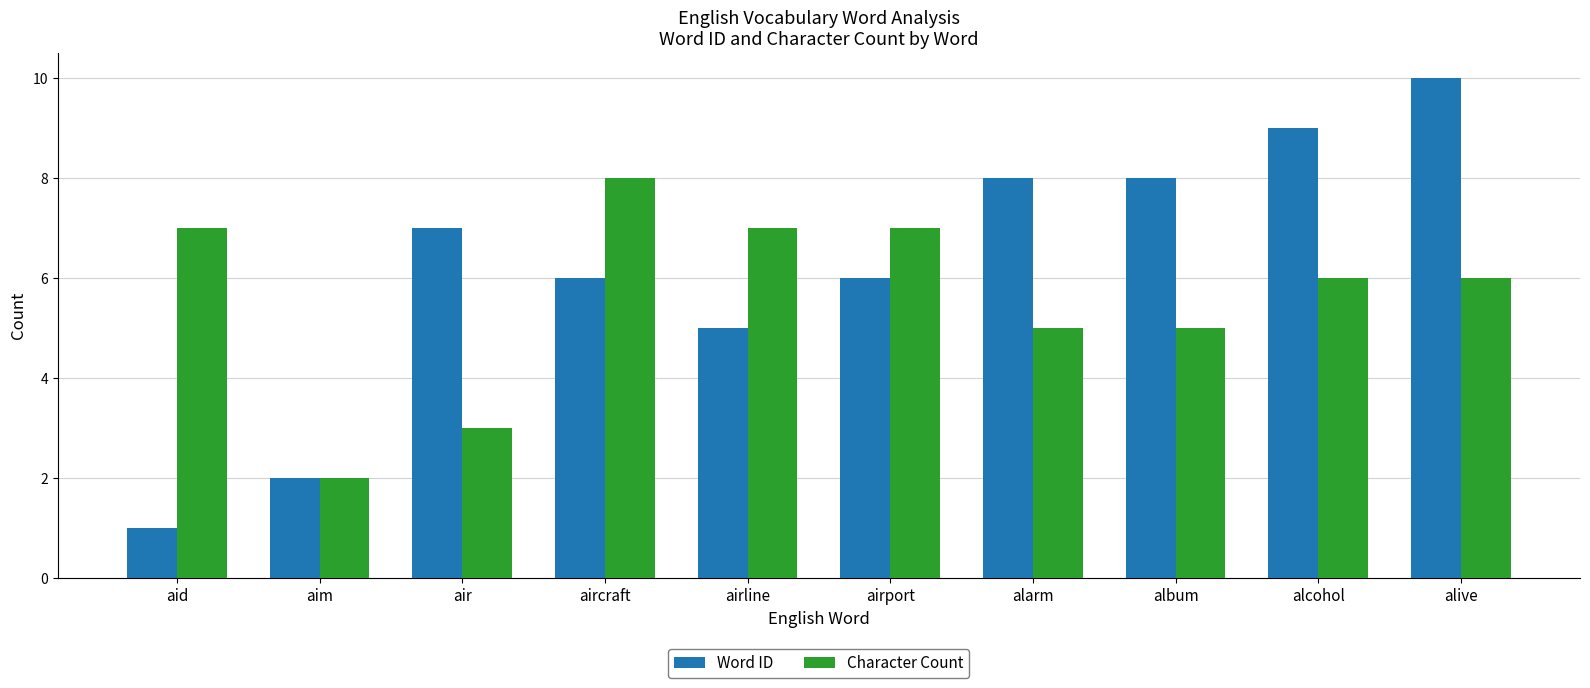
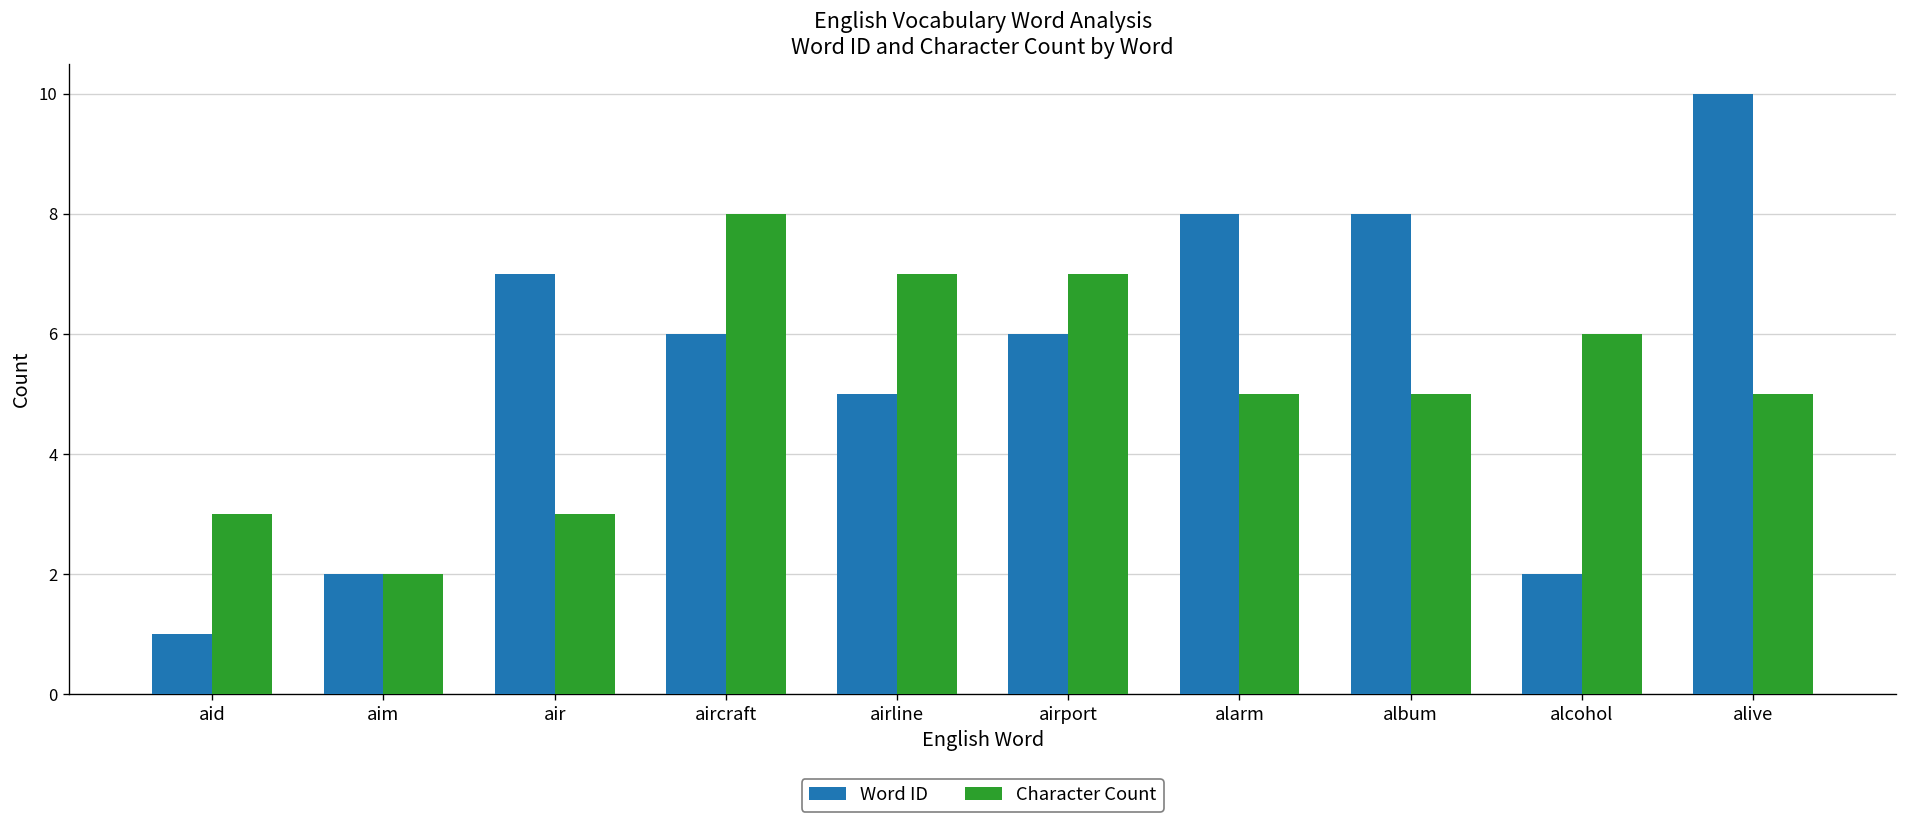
Character Count, aid: 7 -> 3
Word ID, alcohol: 9 -> 2
Character Count, alive: 6 -> 5
